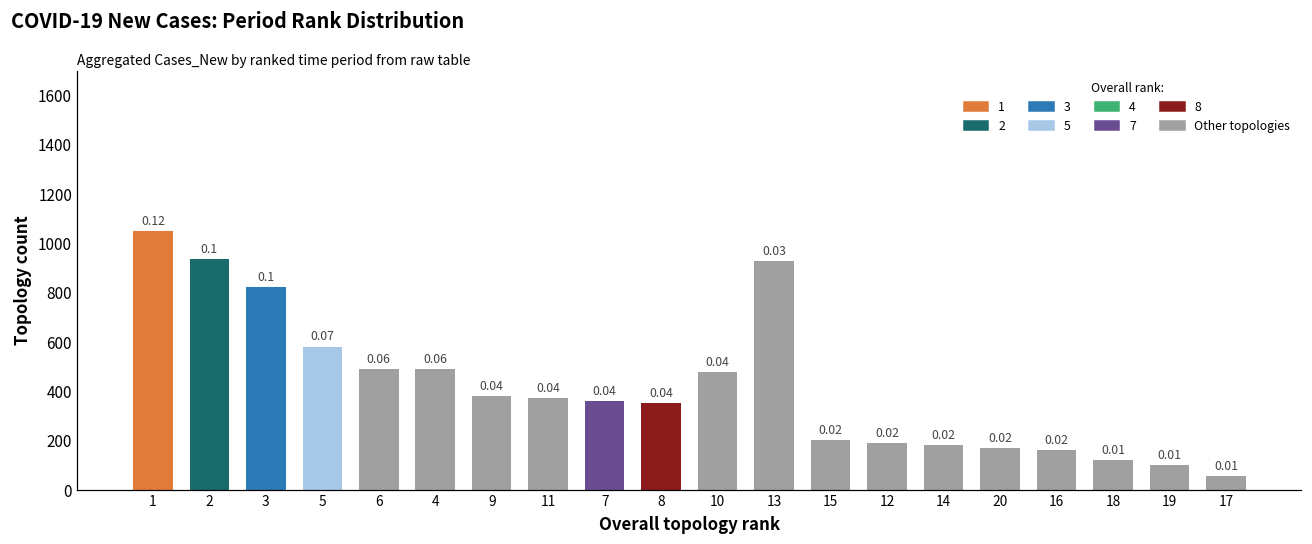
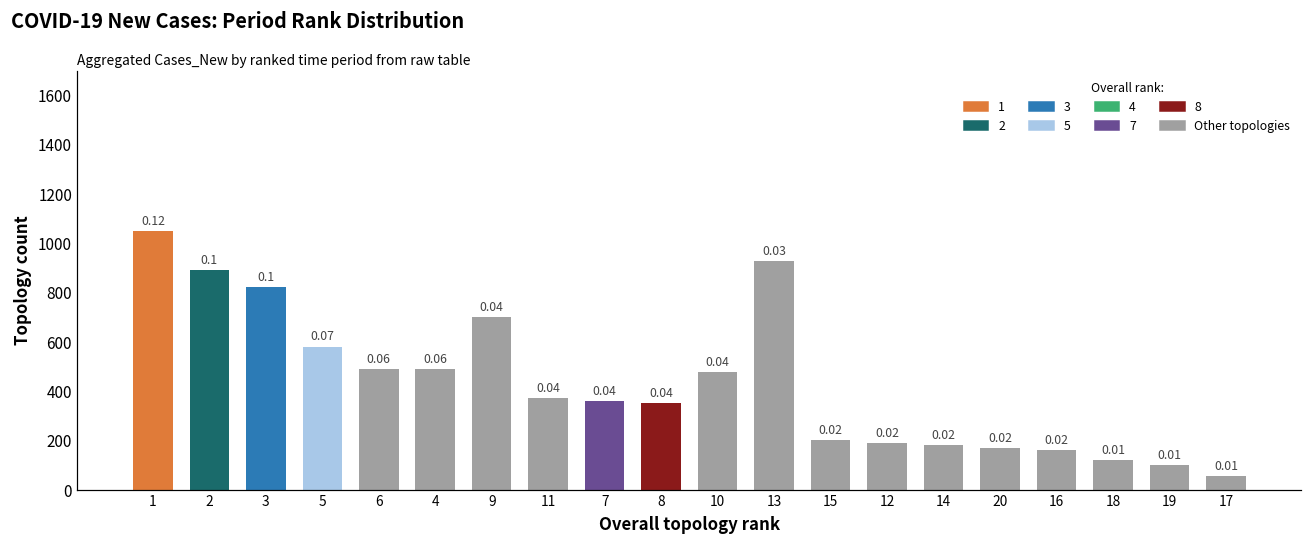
2: 940 -> 890
9: 380 -> 700
